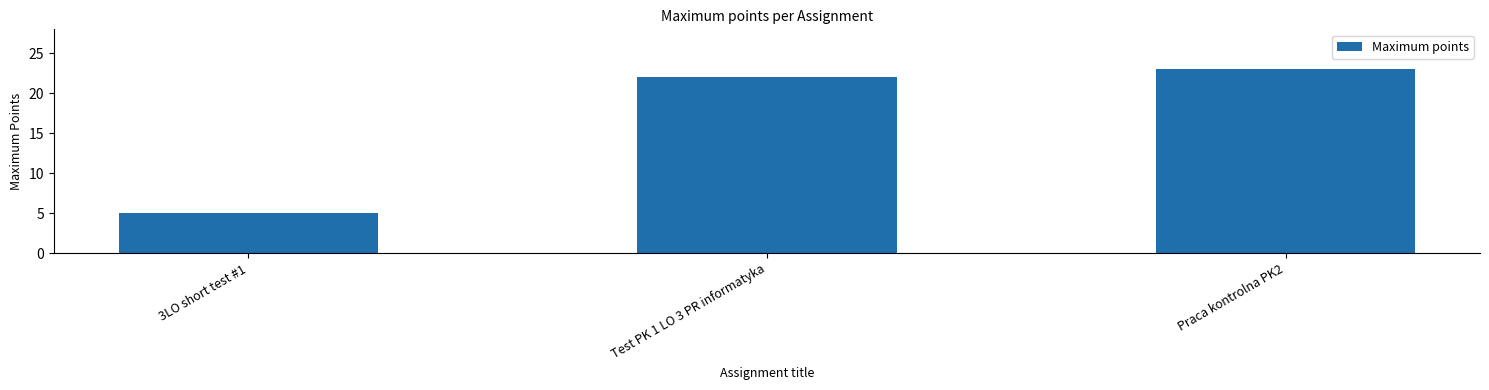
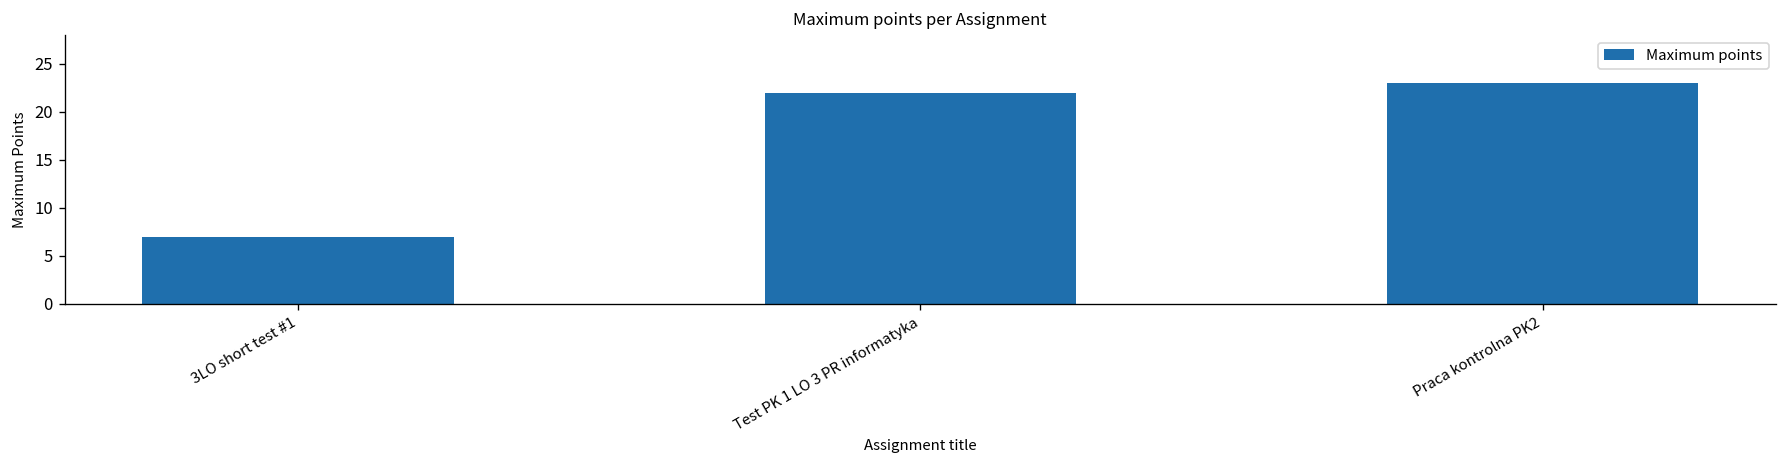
3LO short test #1: 5 -> 7
